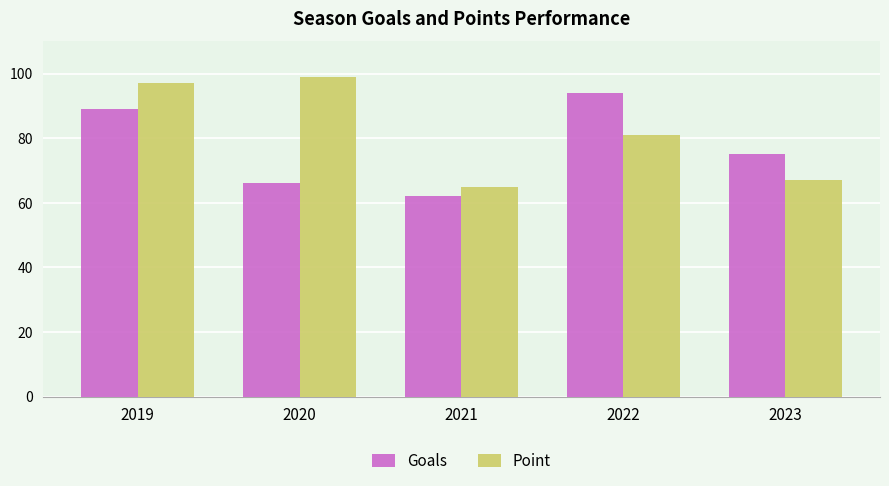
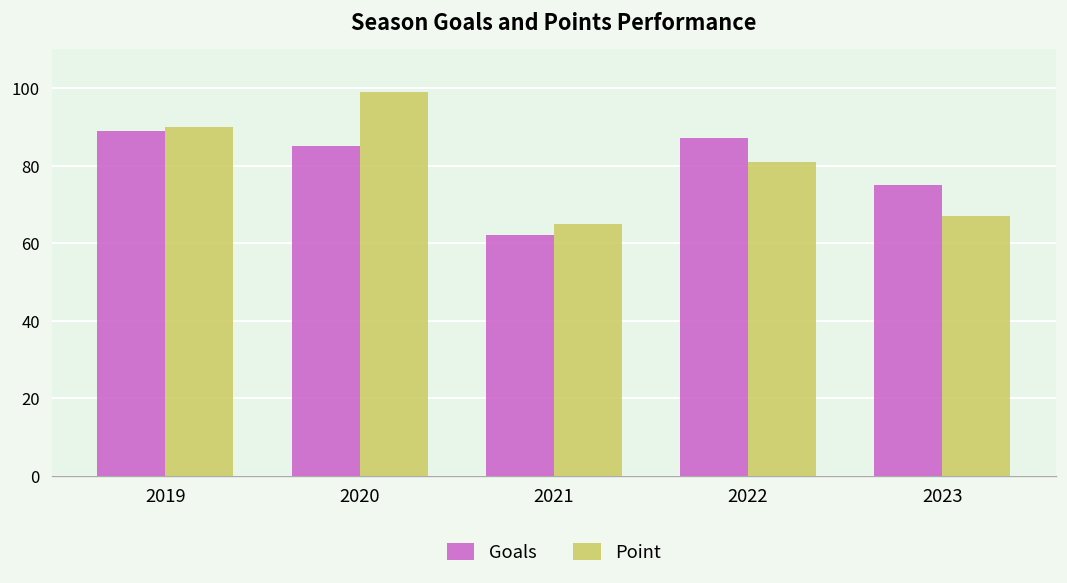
Point, 2019: 97 -> 90
Goals, 2020: 66 -> 85
Goals, 2022: 94 -> 87
